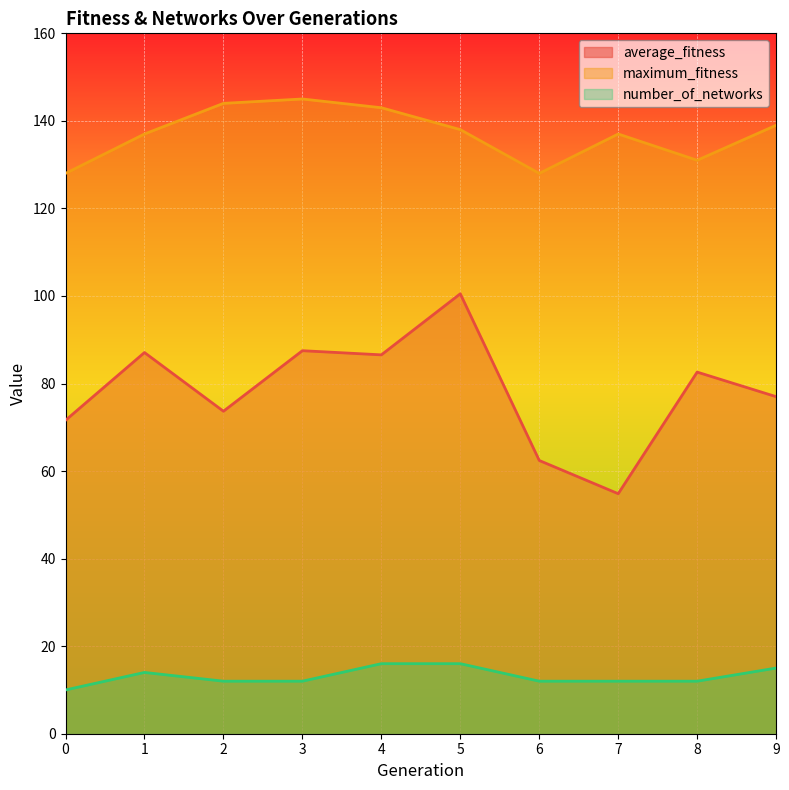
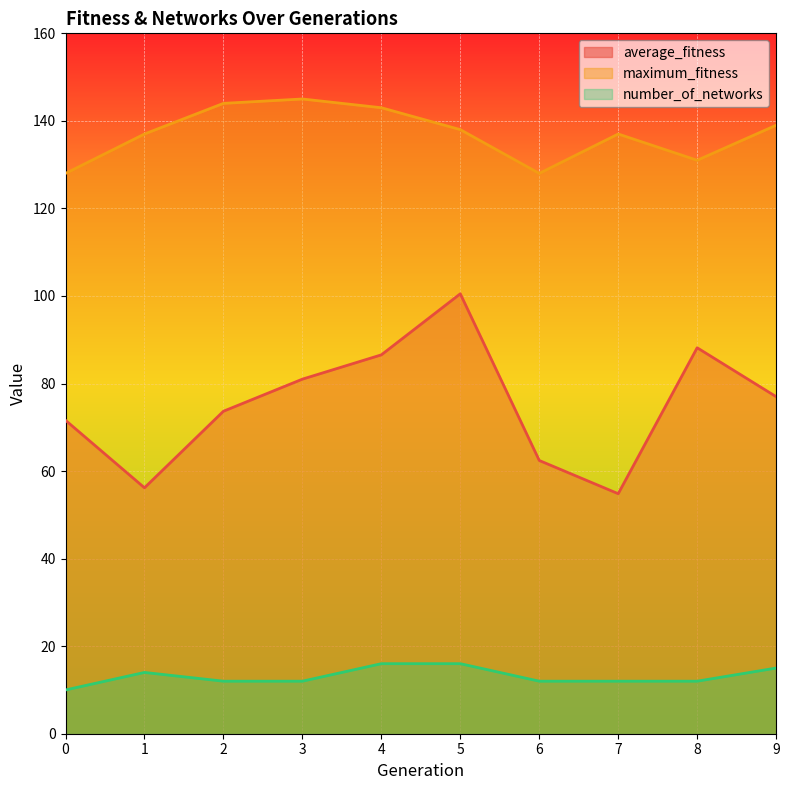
average_fitness, 1: 87 -> 56
average_fitness, 3: 88 -> 81
average_fitness, 8: 83 -> 88
